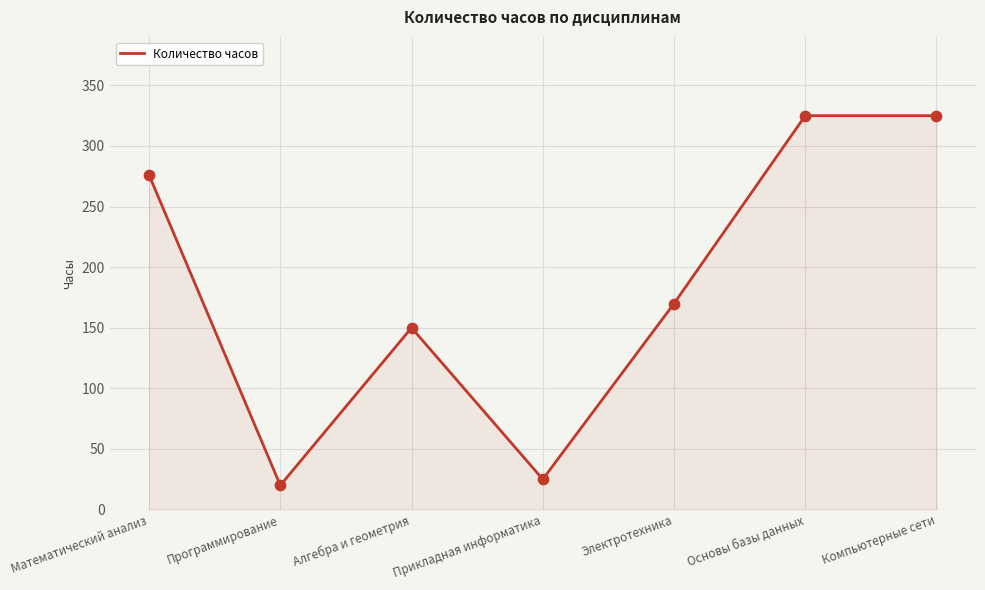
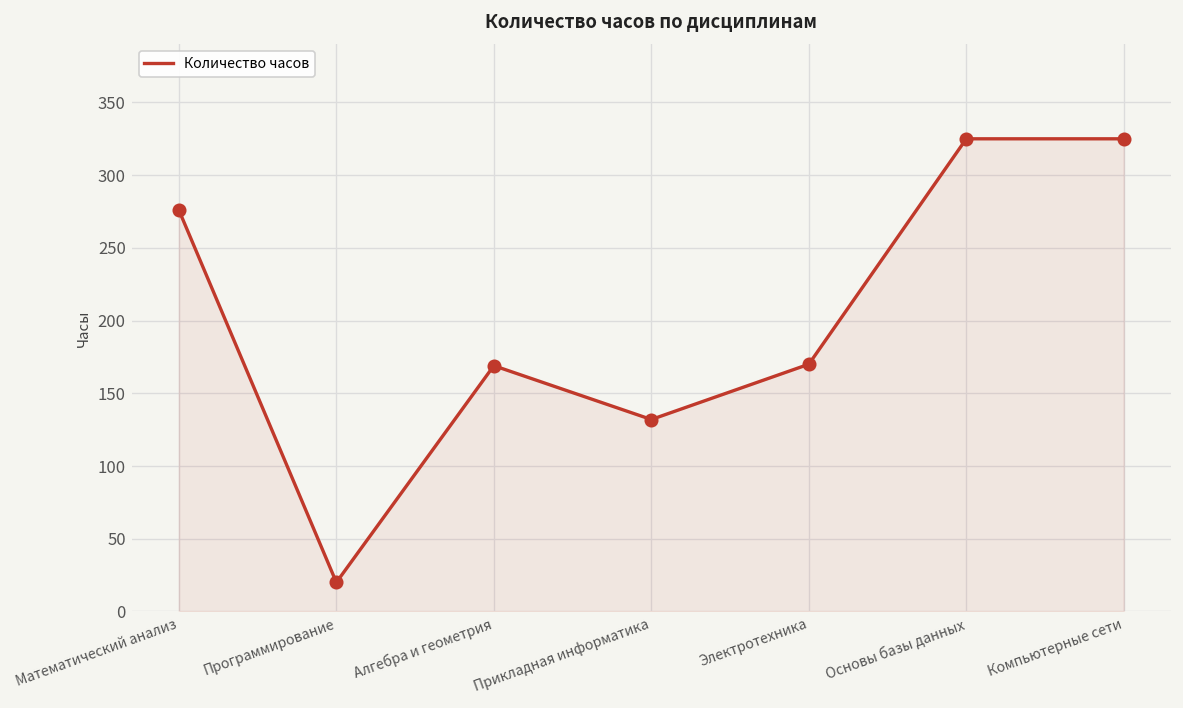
Алгебра и геометрия: 150 -> 169
Прикладная информатика: 25 -> 132
